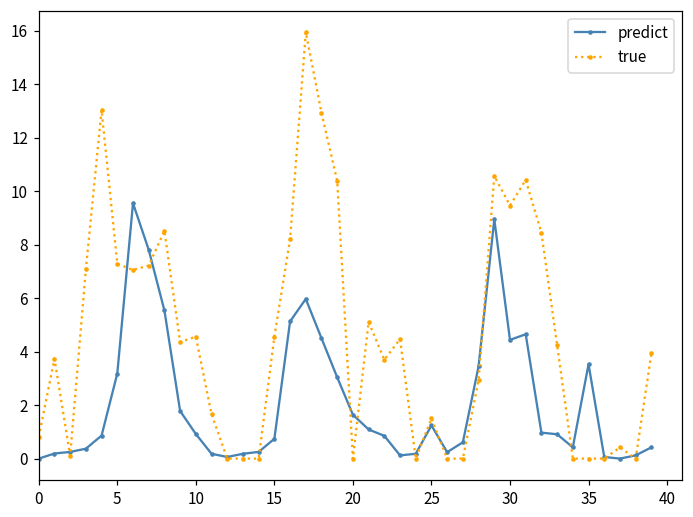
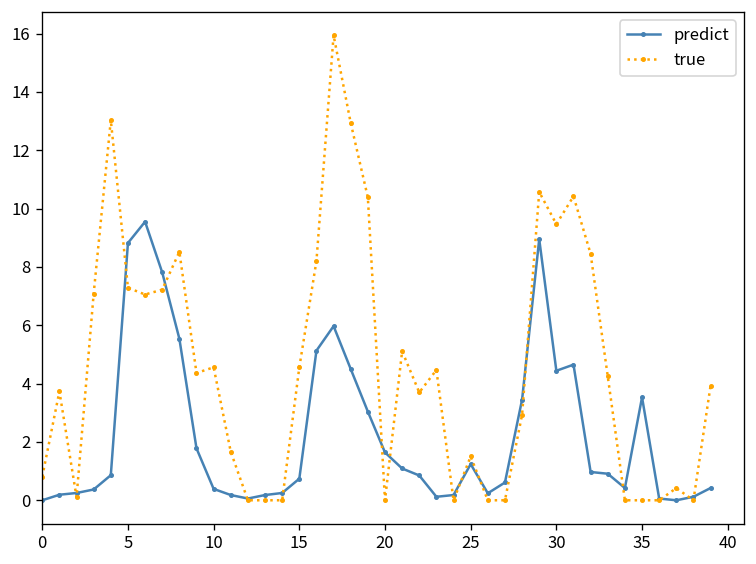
predict, 5: 3.2 -> 8.8
predict, 10: 0.9 -> 0.4
